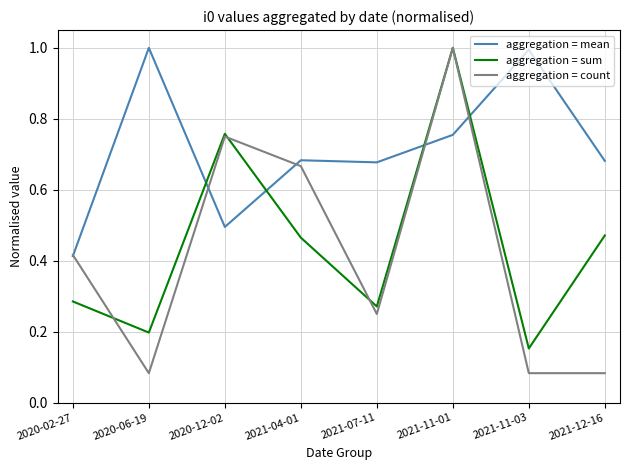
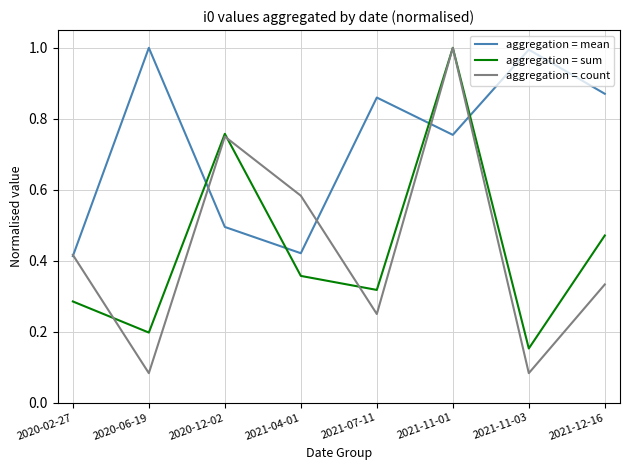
aggregation = mean, 2021-04-01: 0.68 -> 0.42
aggregation = sum, 2021-04-01: 0.47 -> 0.36
aggregation = count, 2021-04-01: 0.67 -> 0.58
aggregation = mean, 2021-07-11: 0.68 -> 0.86
aggregation = sum, 2021-07-11: 0.27 -> 0.32
aggregation = mean, 2021-12-16: 0.68 -> 0.87
aggregation = count, 2021-12-16: 0.08 -> 0.33
